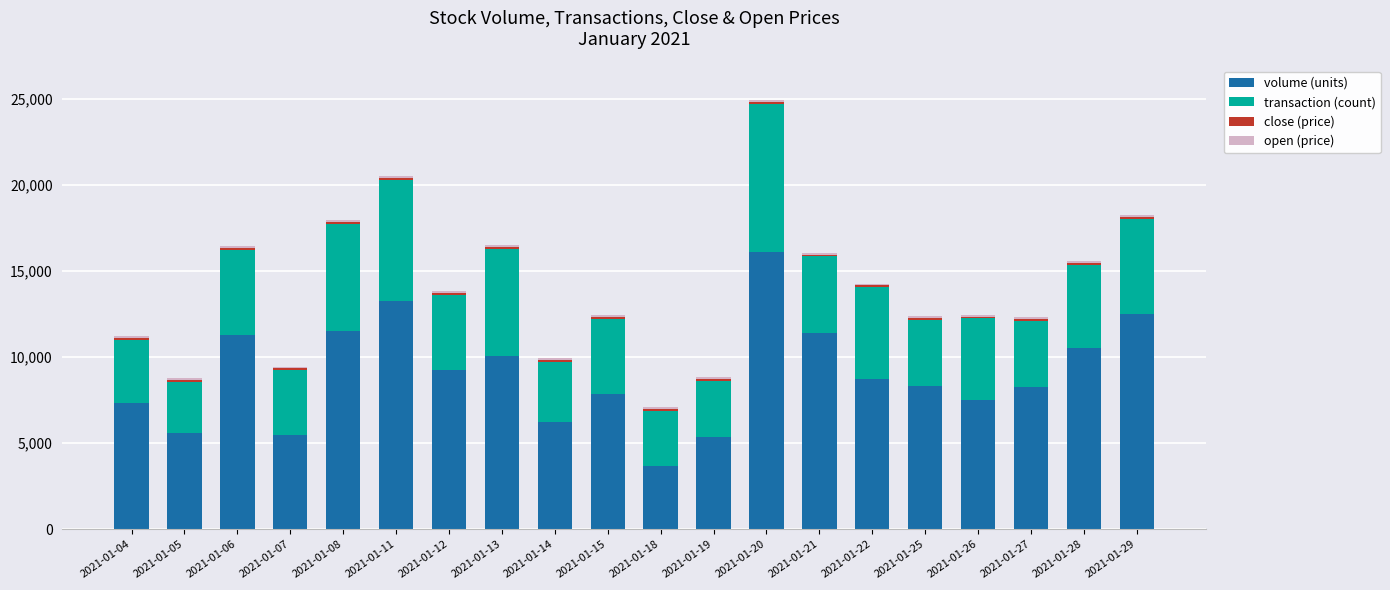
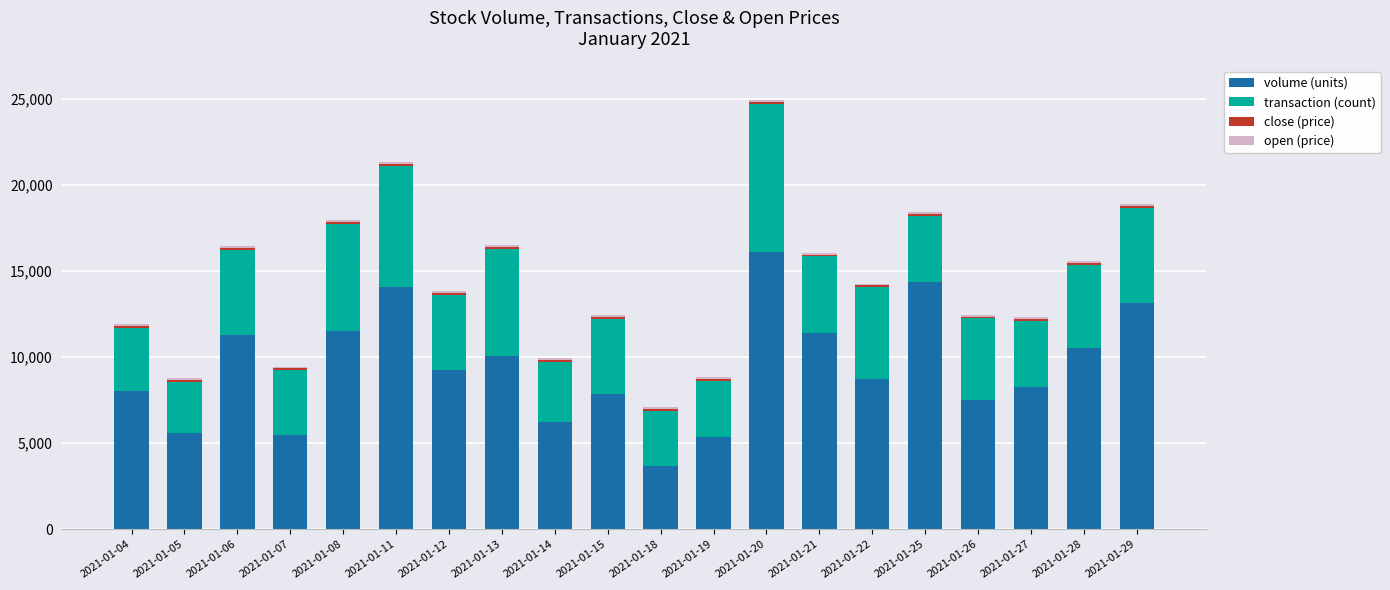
volume (units), 2021-01-04: 7,300 -> 8,000
volume (units), 2021-01-11: 13,300 -> 14,100
volume (units), 2021-01-25: 8,300 -> 14,400
volume (units), 2021-01-29: 12,500 -> 13,100
